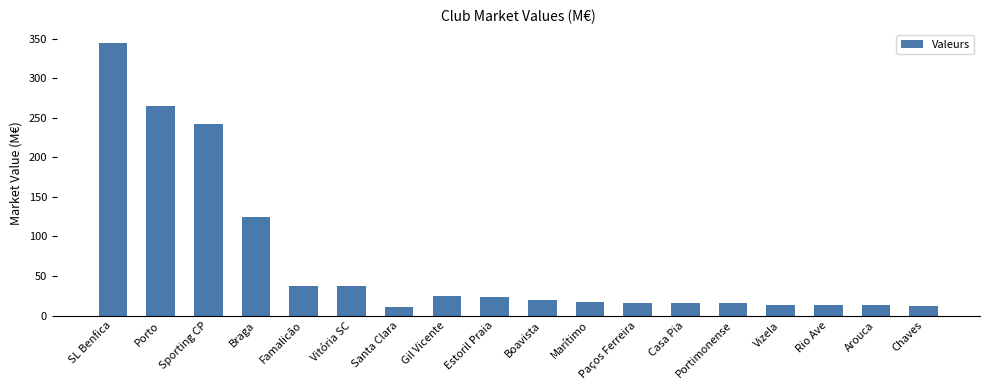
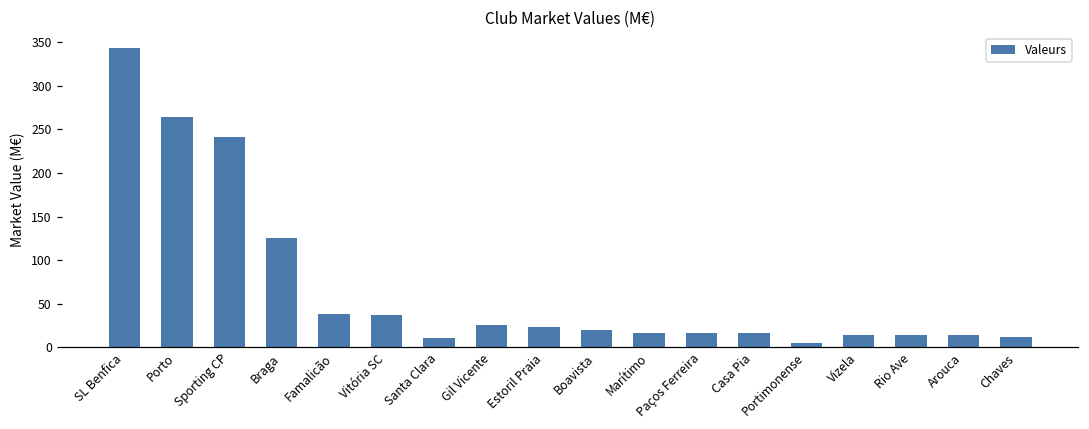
Portimonense: 20 -> 10
